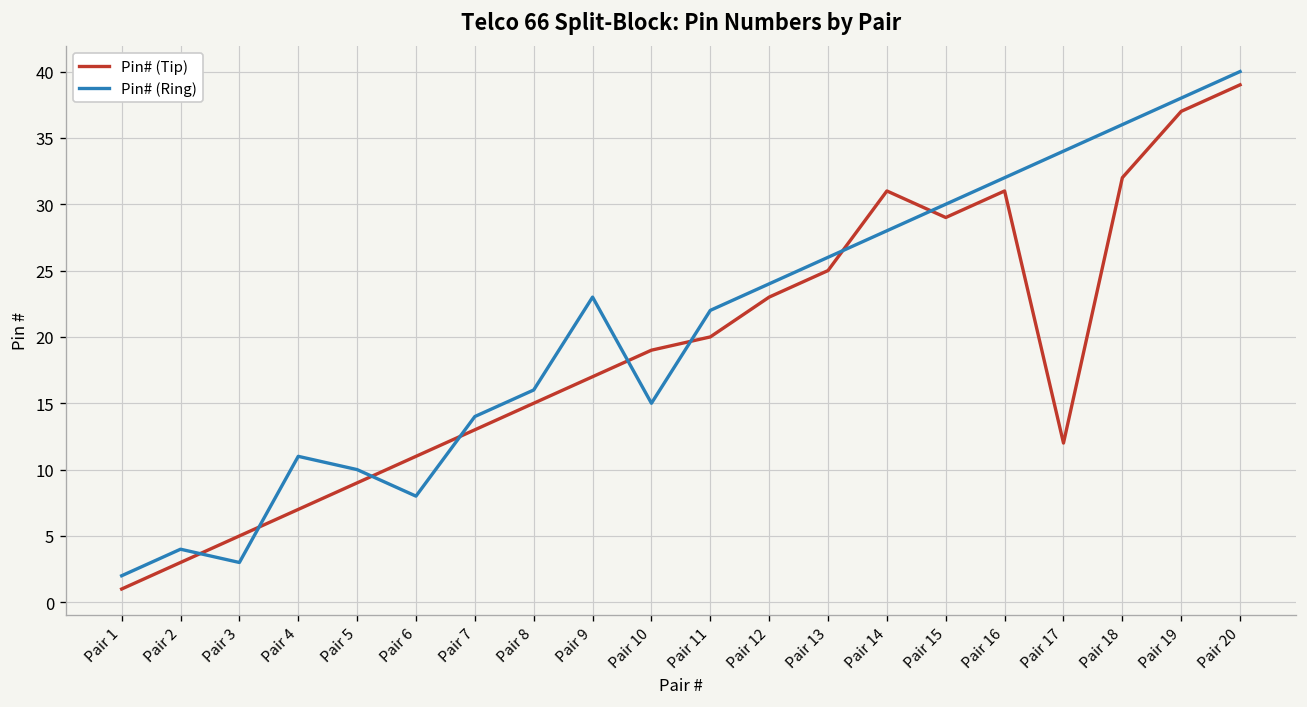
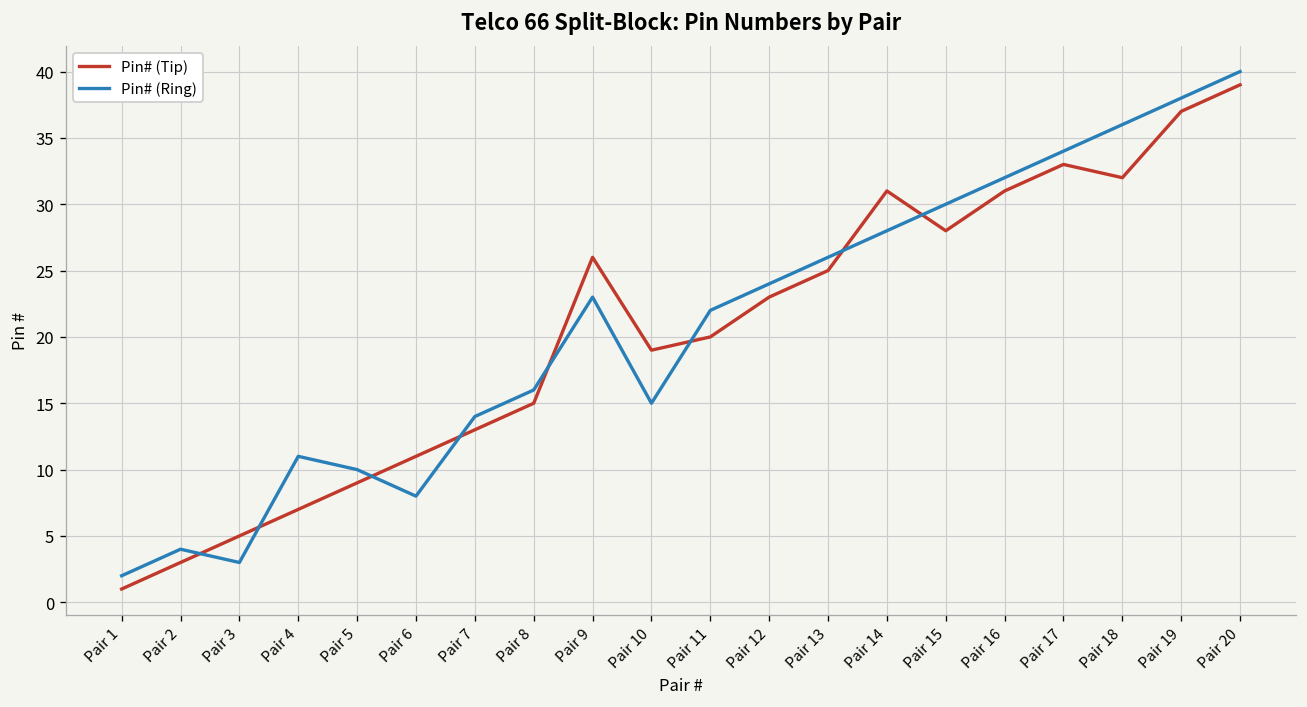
Pin# (Tip), Pair 9: 17 -> 26
Pin# (Tip), Pair 15: 29 -> 28
Pin# (Tip), Pair 17: 12 -> 33
